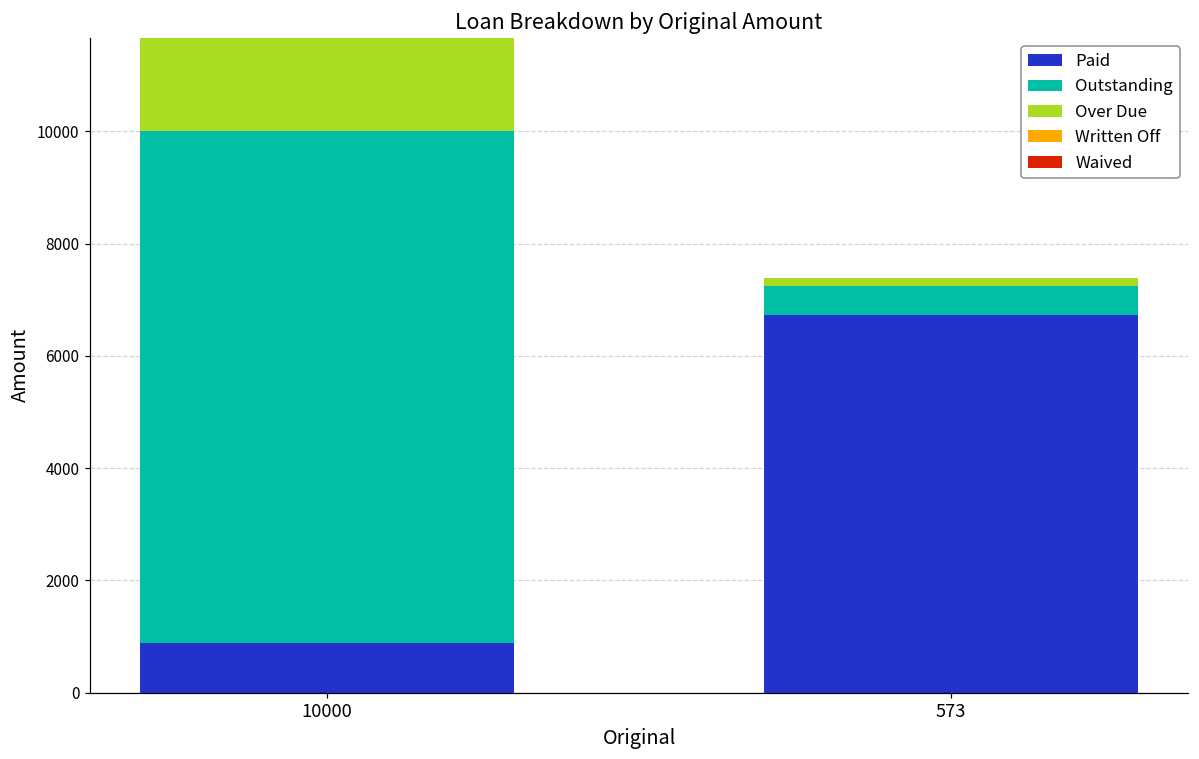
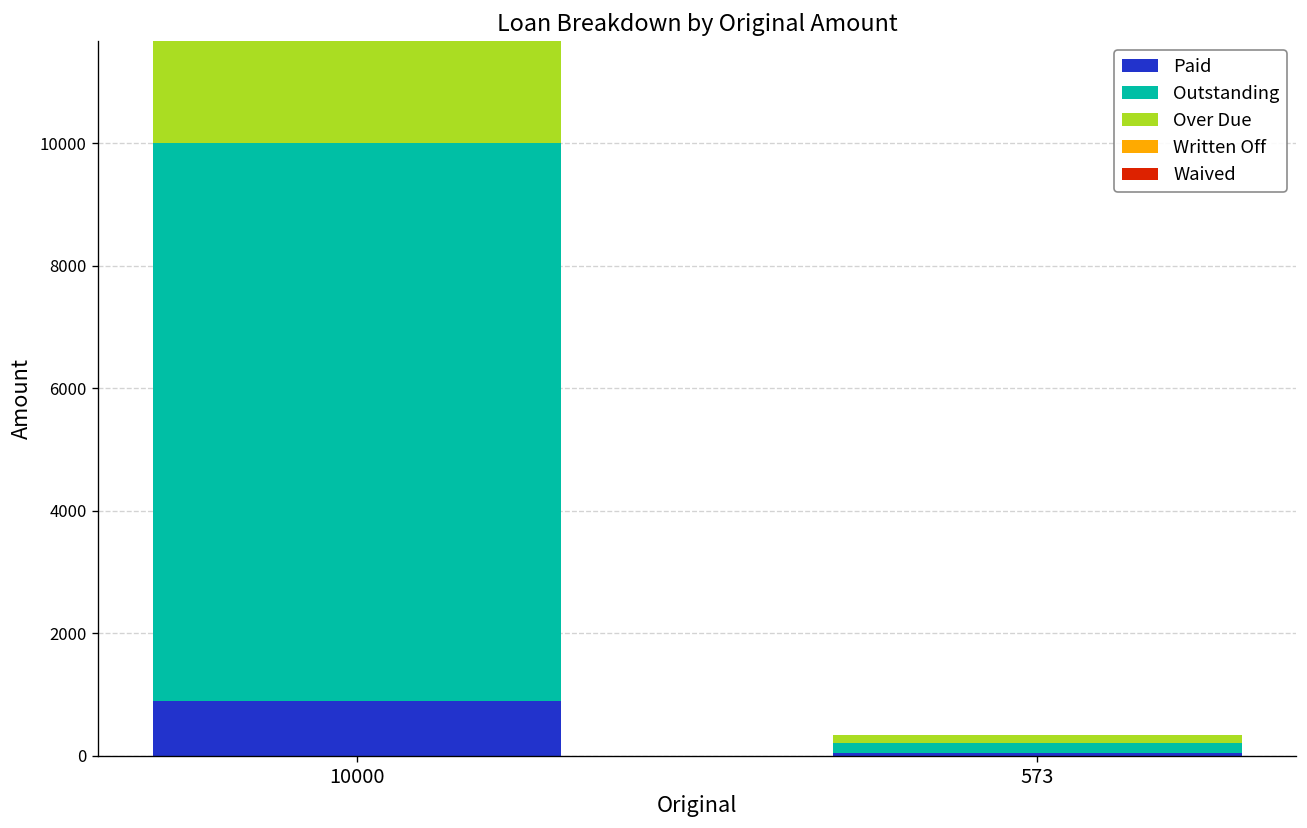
Paid, 573: 6700 -> 0
Outstanding, 573: 500 -> 200
